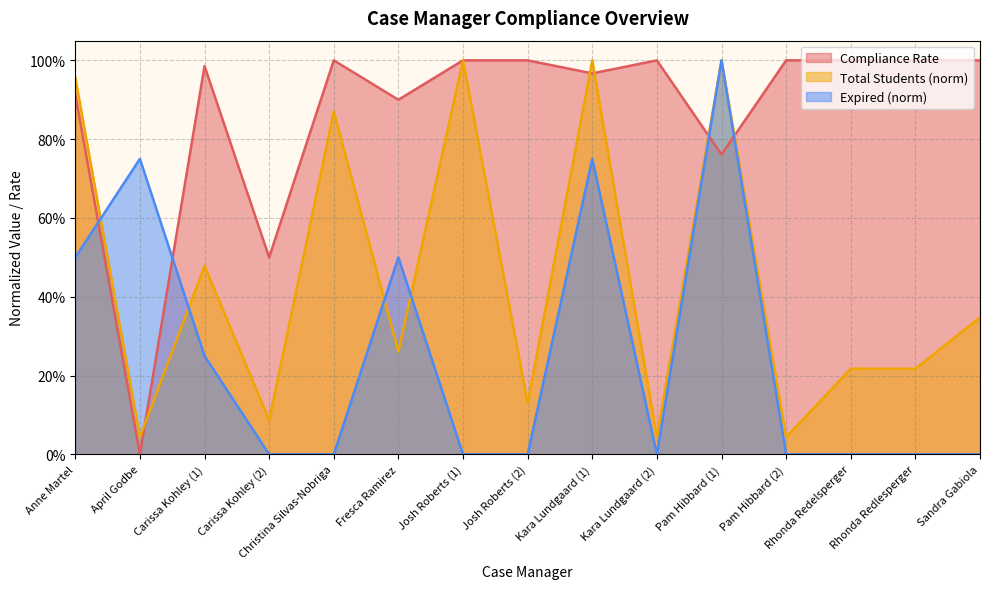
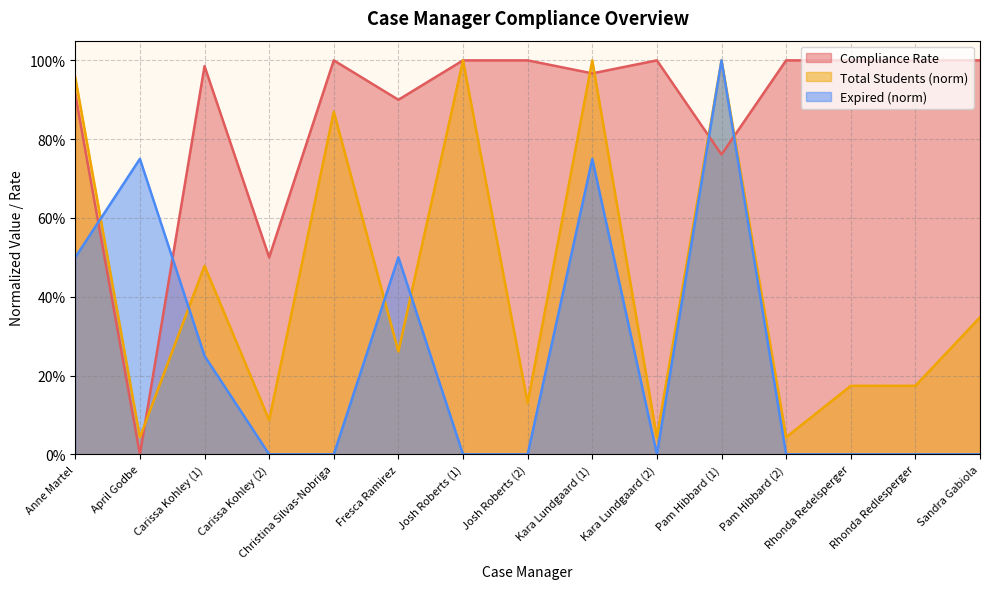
Total Students (norm), Rhonda Redelsperger: 22% -> 17%
Total Students (norm), Rhonda Redlesperger: 22% -> 17%
